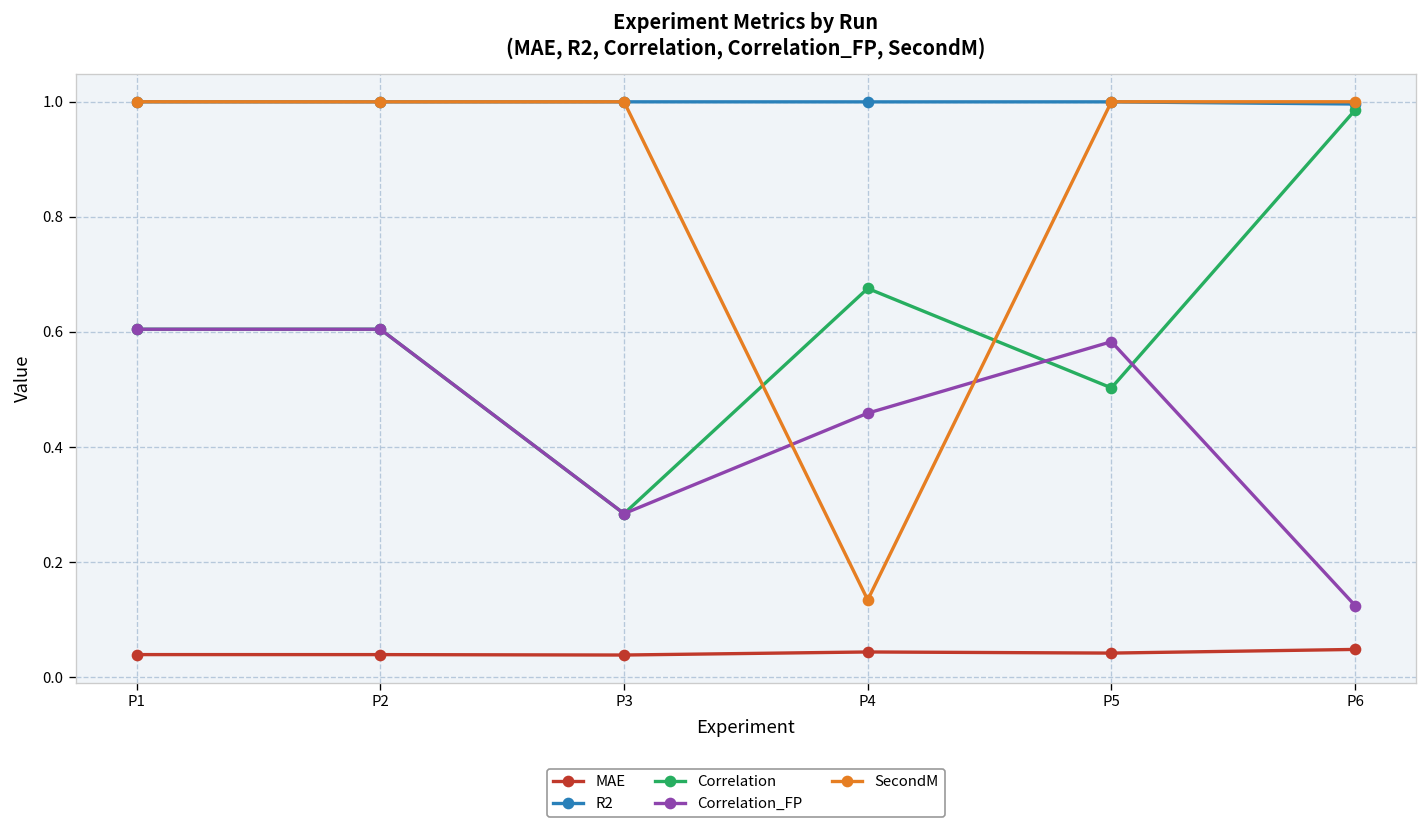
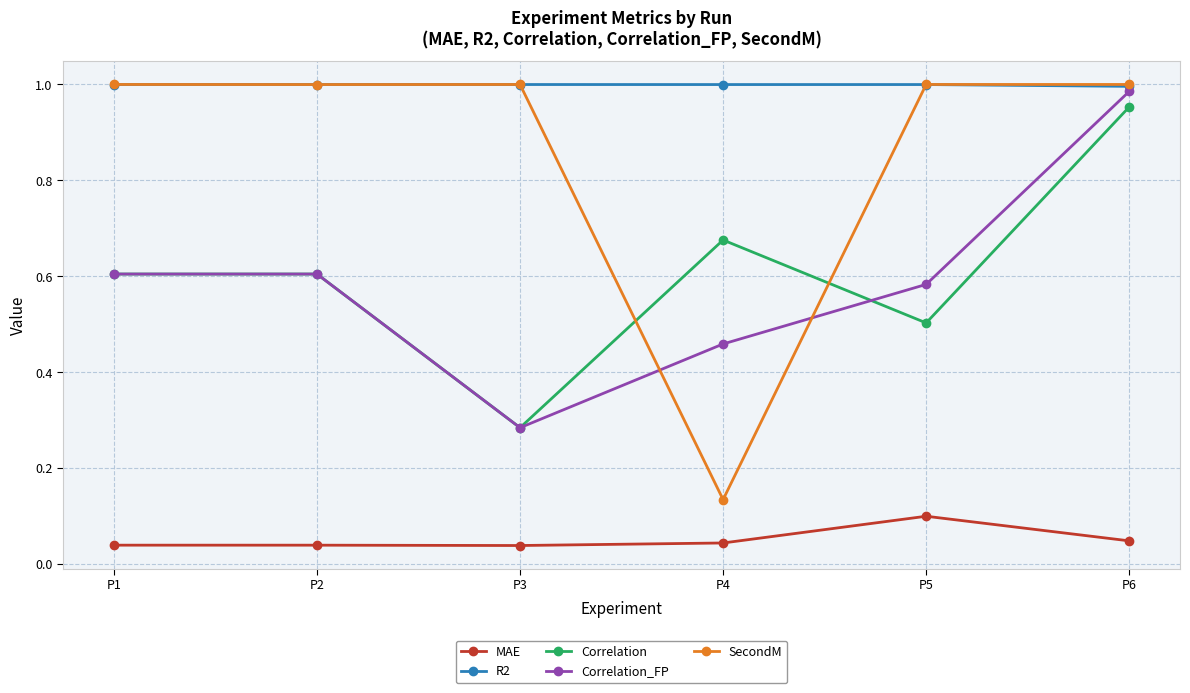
MAE, P5: 0.04 -> 0.10
Correlation, P6: 0.99 -> 0.95
Correlation_FP, P6: 0.12 -> 0.99
